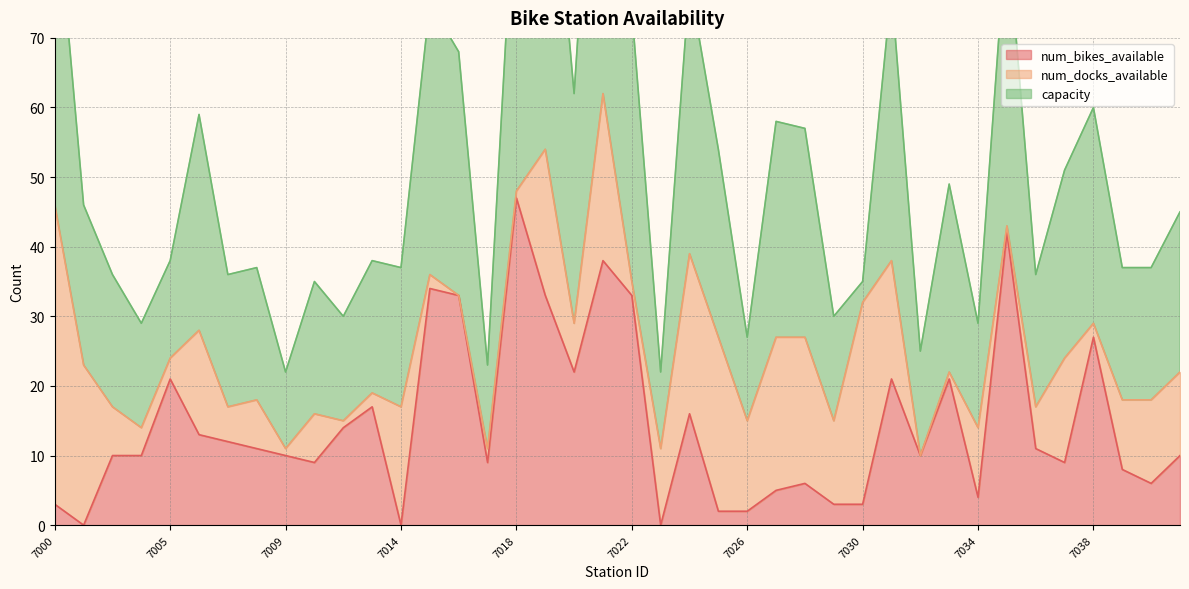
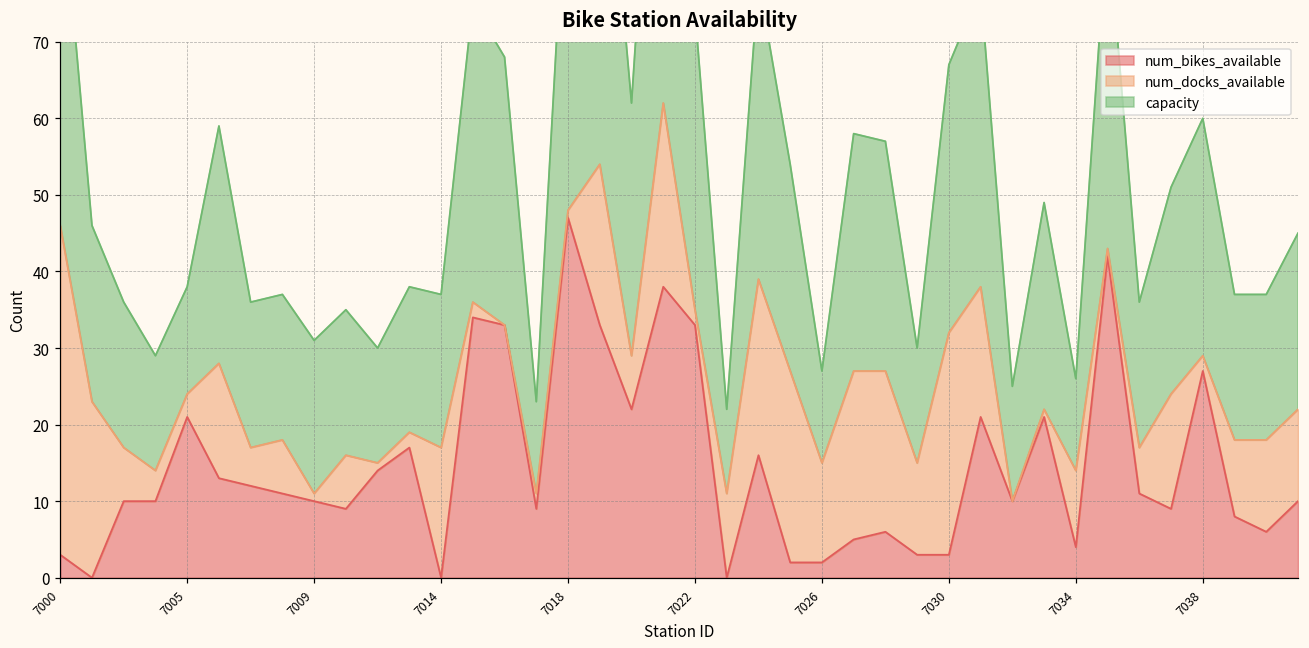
capacity, 7009: 11 -> 20
capacity, 7030: 3 -> 35
capacity, 7034: 15 -> 12
